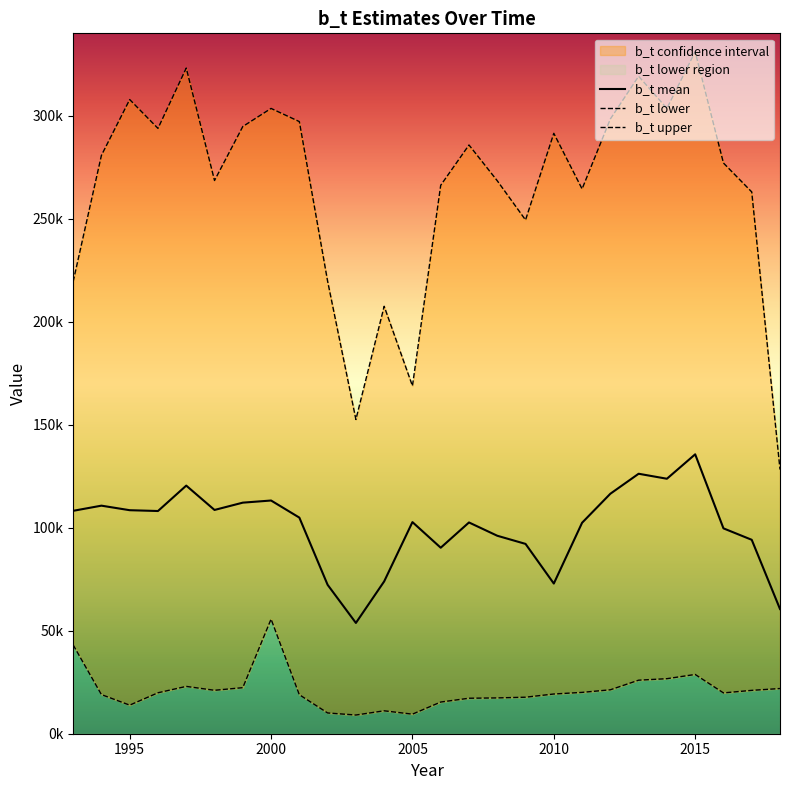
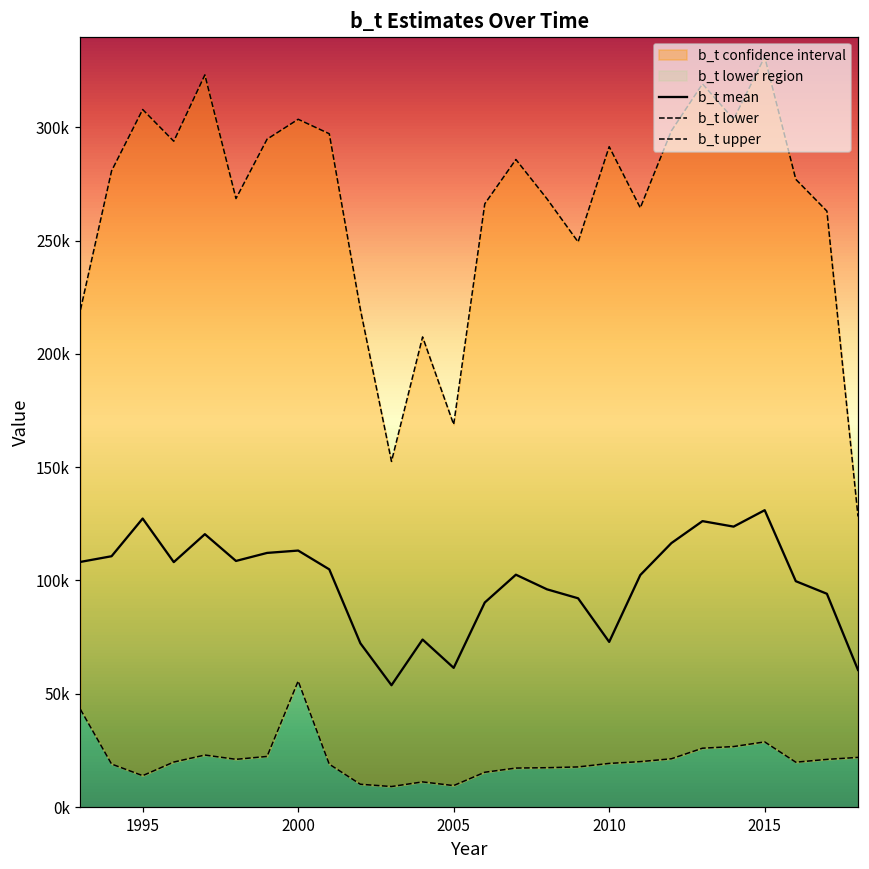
b_t mean, 1995: 109000 -> 127000
b_t mean, 2005: 103000 -> 61000
b_t mean, 2015: 136000 -> 131000
